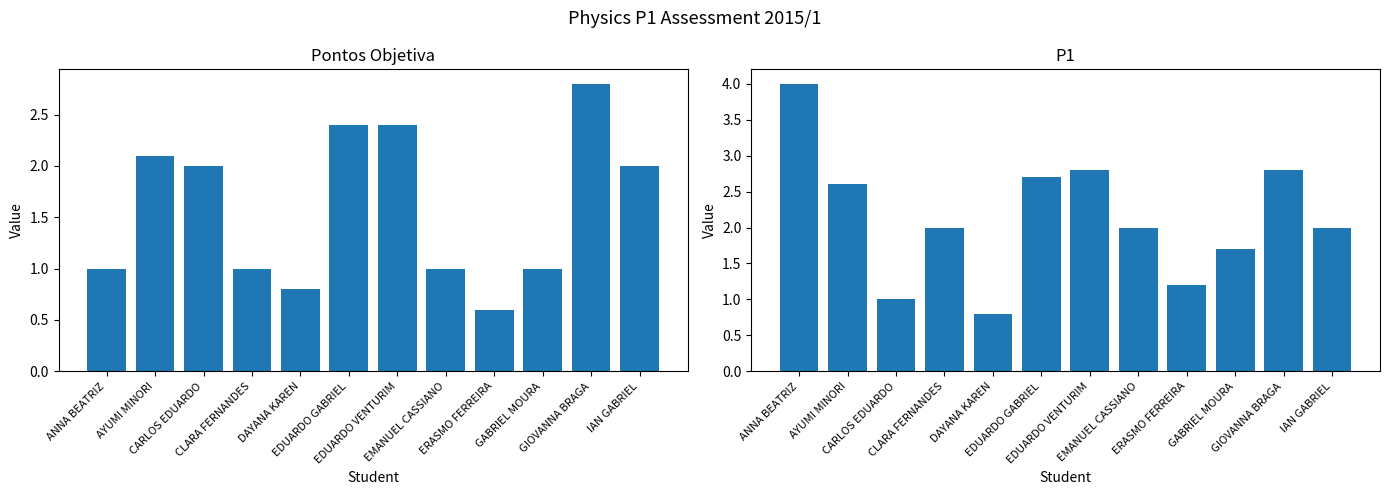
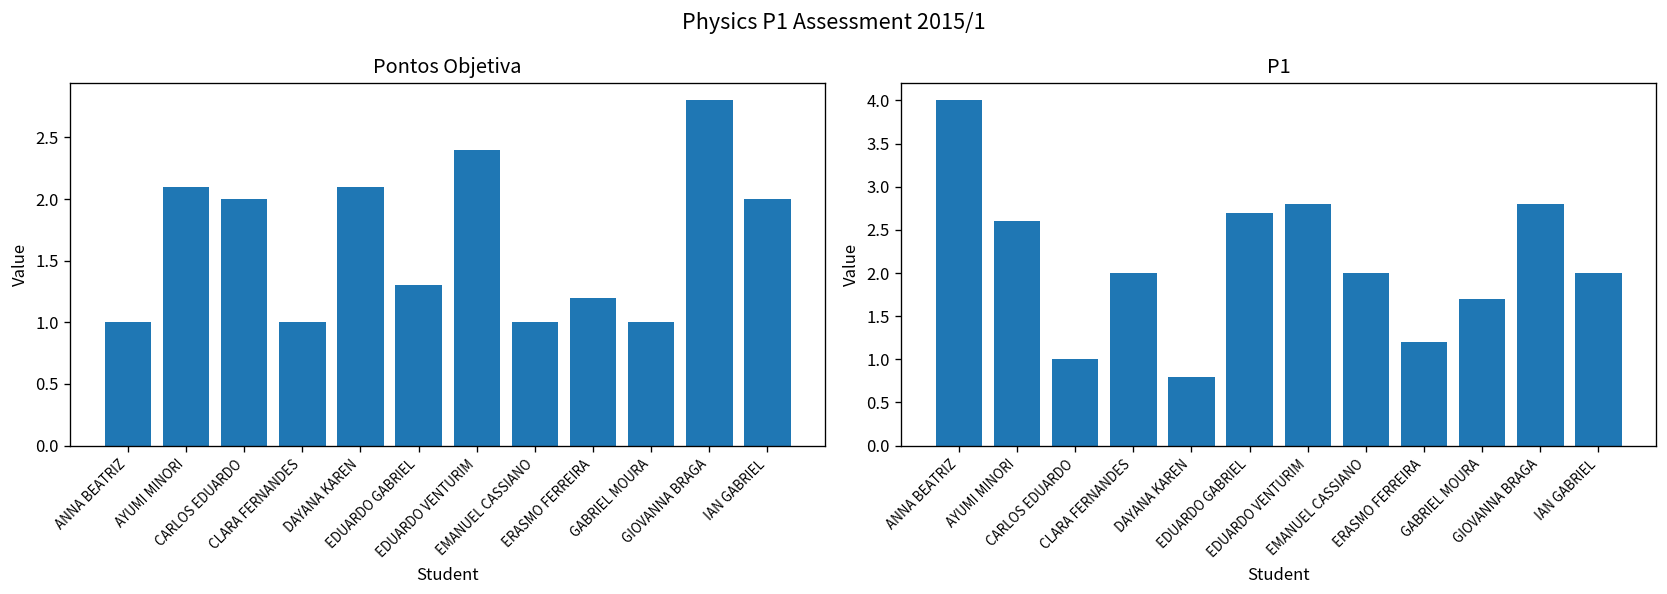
Pontos Objetiva, DAYANA KAREN: 0.8 -> 2.1
Pontos Objetiva, EDUARDO GABRIEL: 2.4 -> 1.3
Pontos Objetiva, ERASMO FERREIRA: 0.6 -> 1.2
